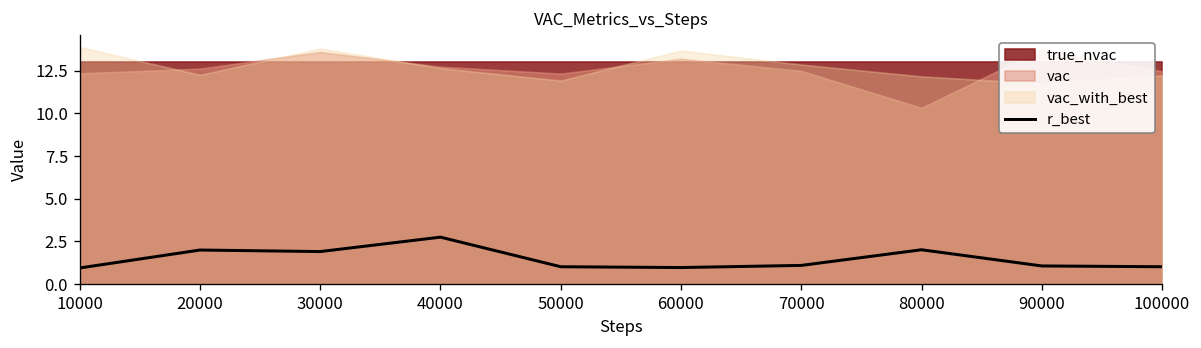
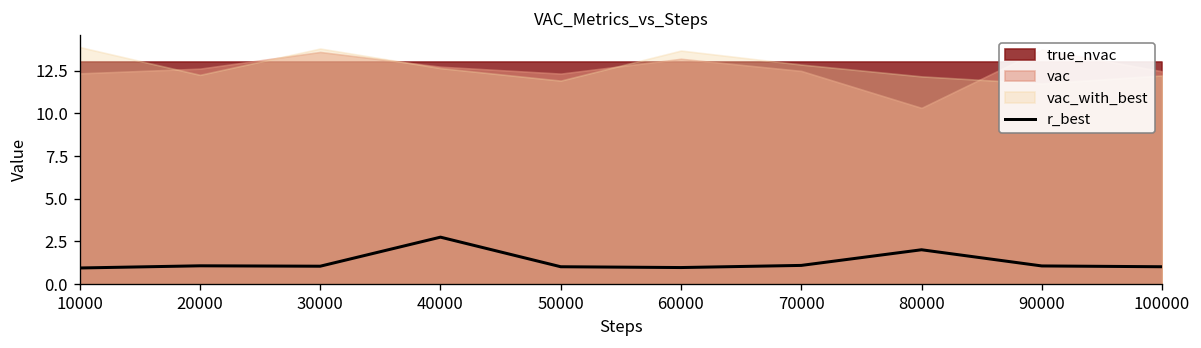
r_best, 20000: 2.0 -> 1.1
r_best, 30000: 1.9 -> 1.0
